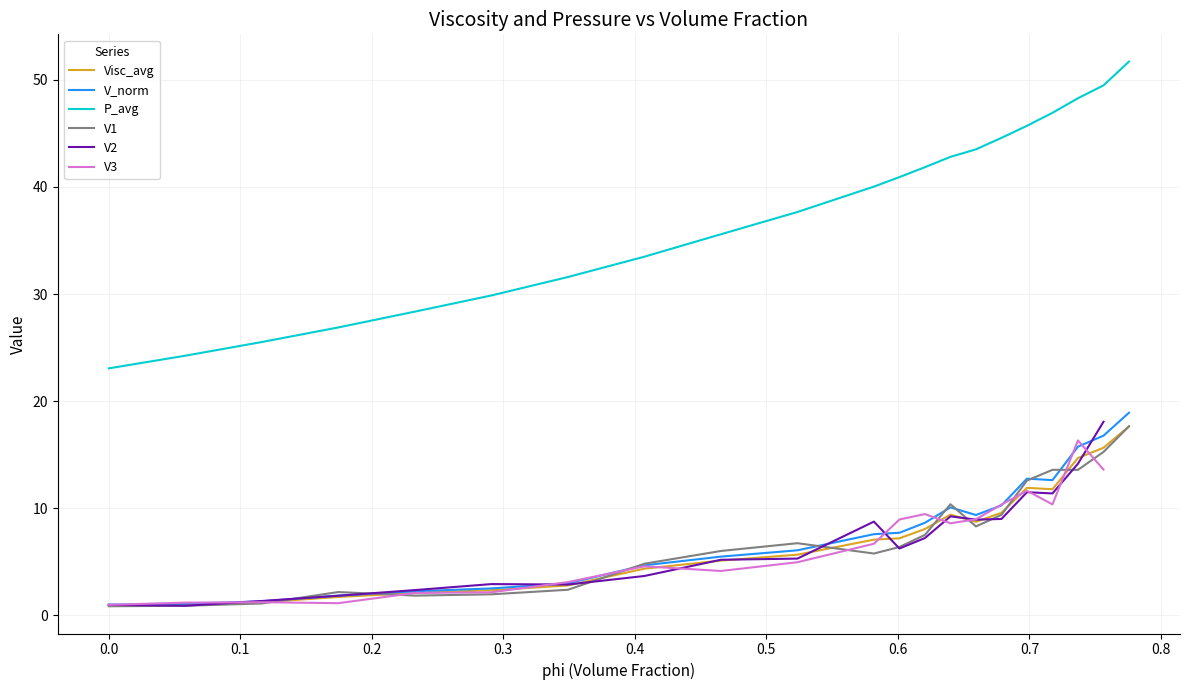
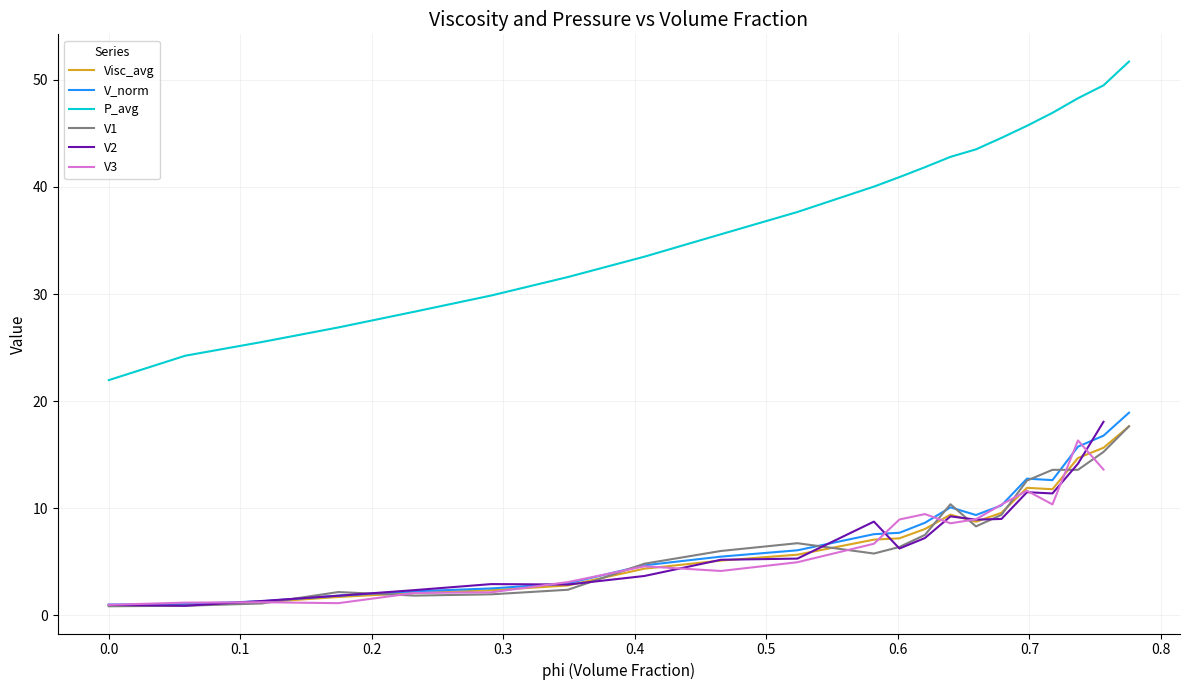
P_avg, 0.0: 23.1 -> 22.0
